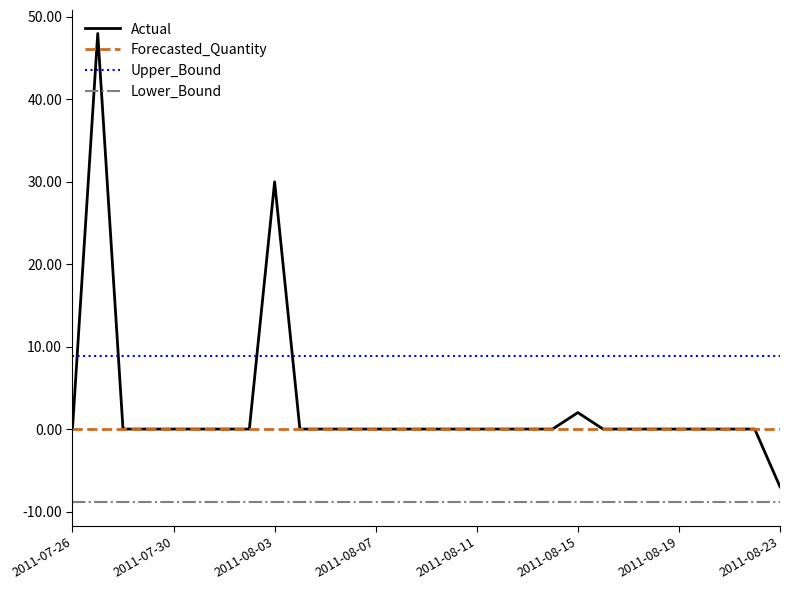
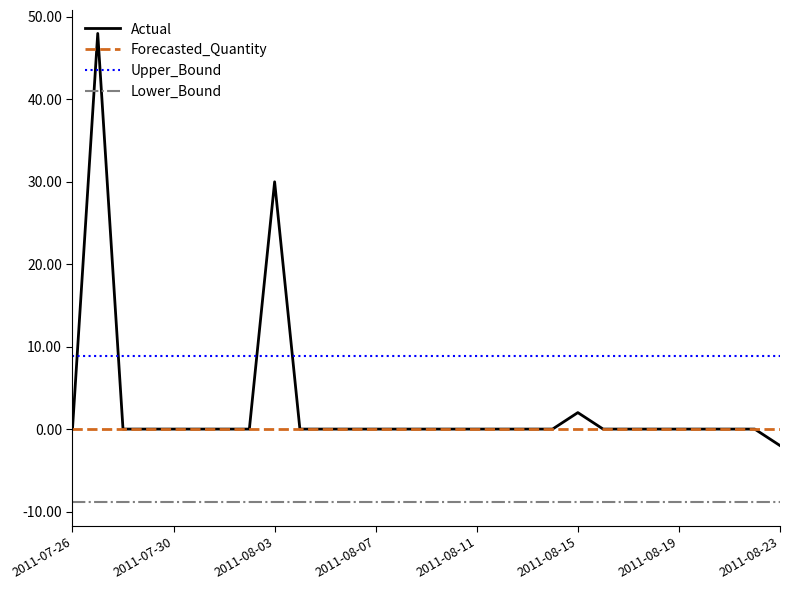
Actual, 2011-08-23: -7 -> -2
